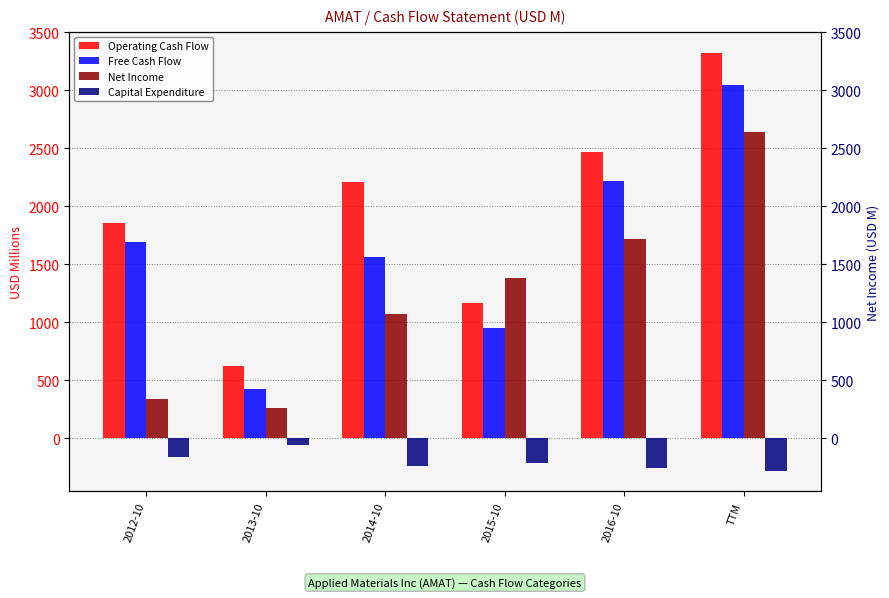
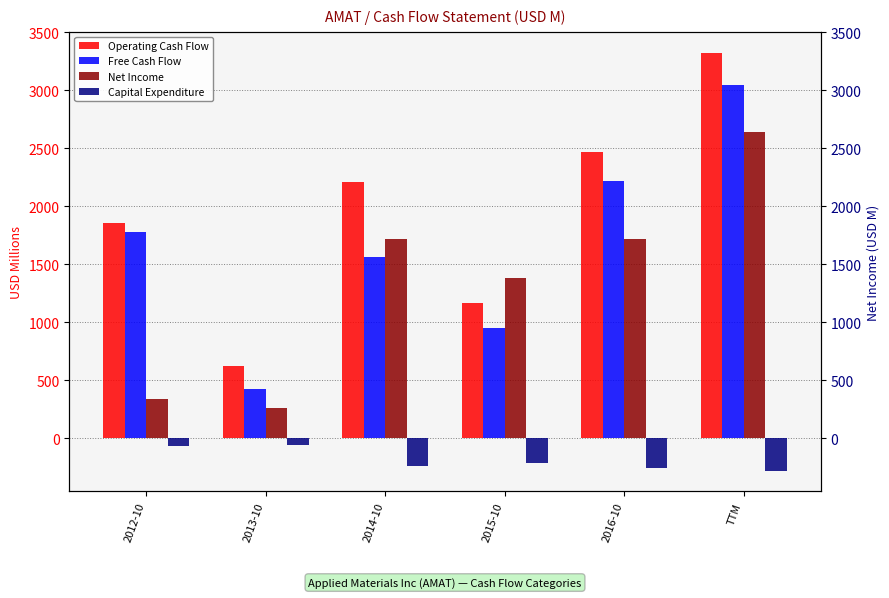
Free Cash Flow, 2012-10: 1690 -> 1780
Capital Expenditure, 2012-10: -160 -> -60
Net Income, 2014-10: 1070 -> 1710
